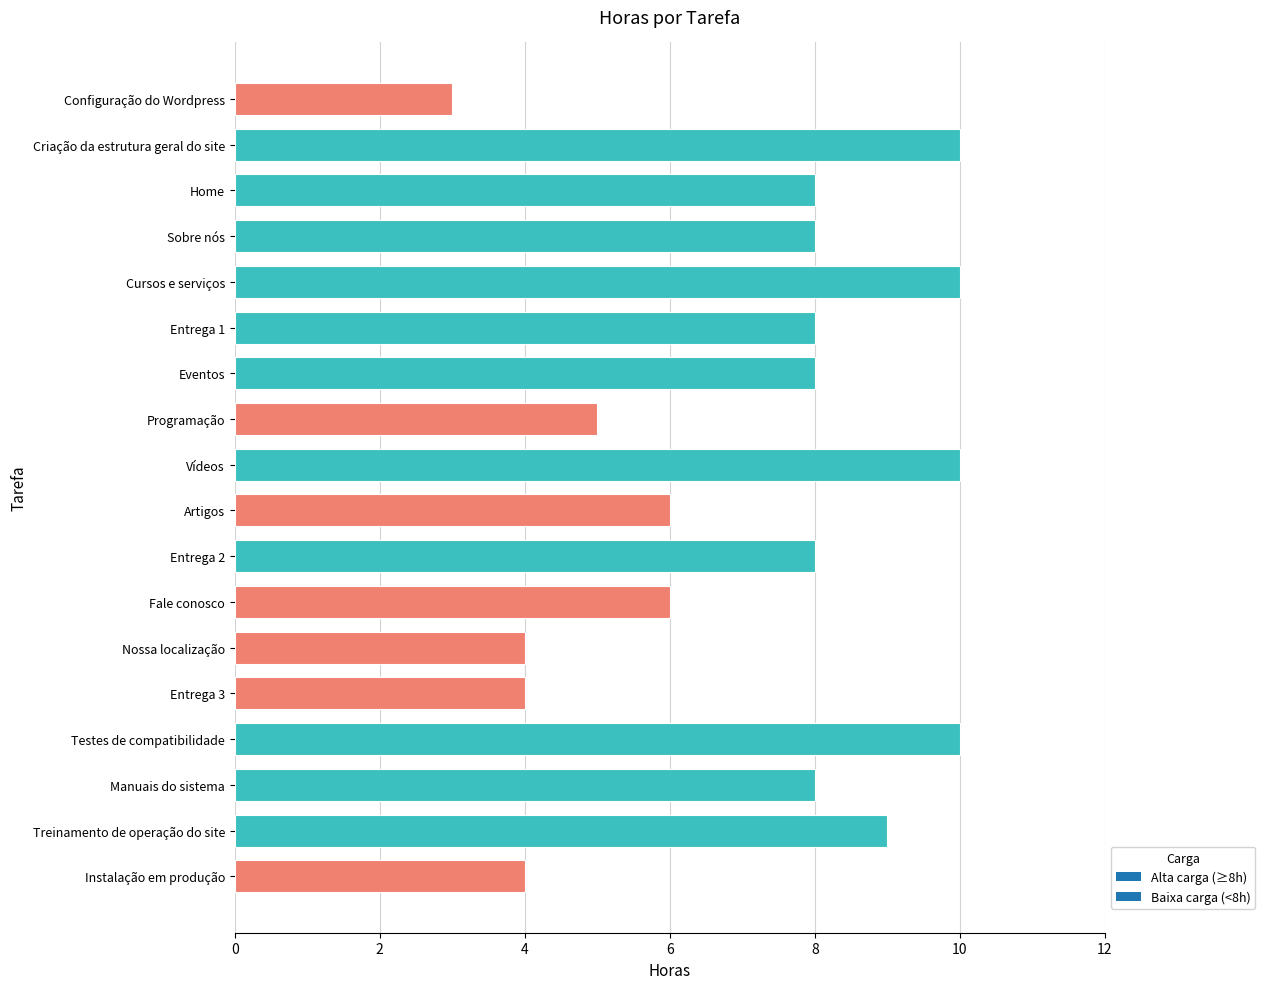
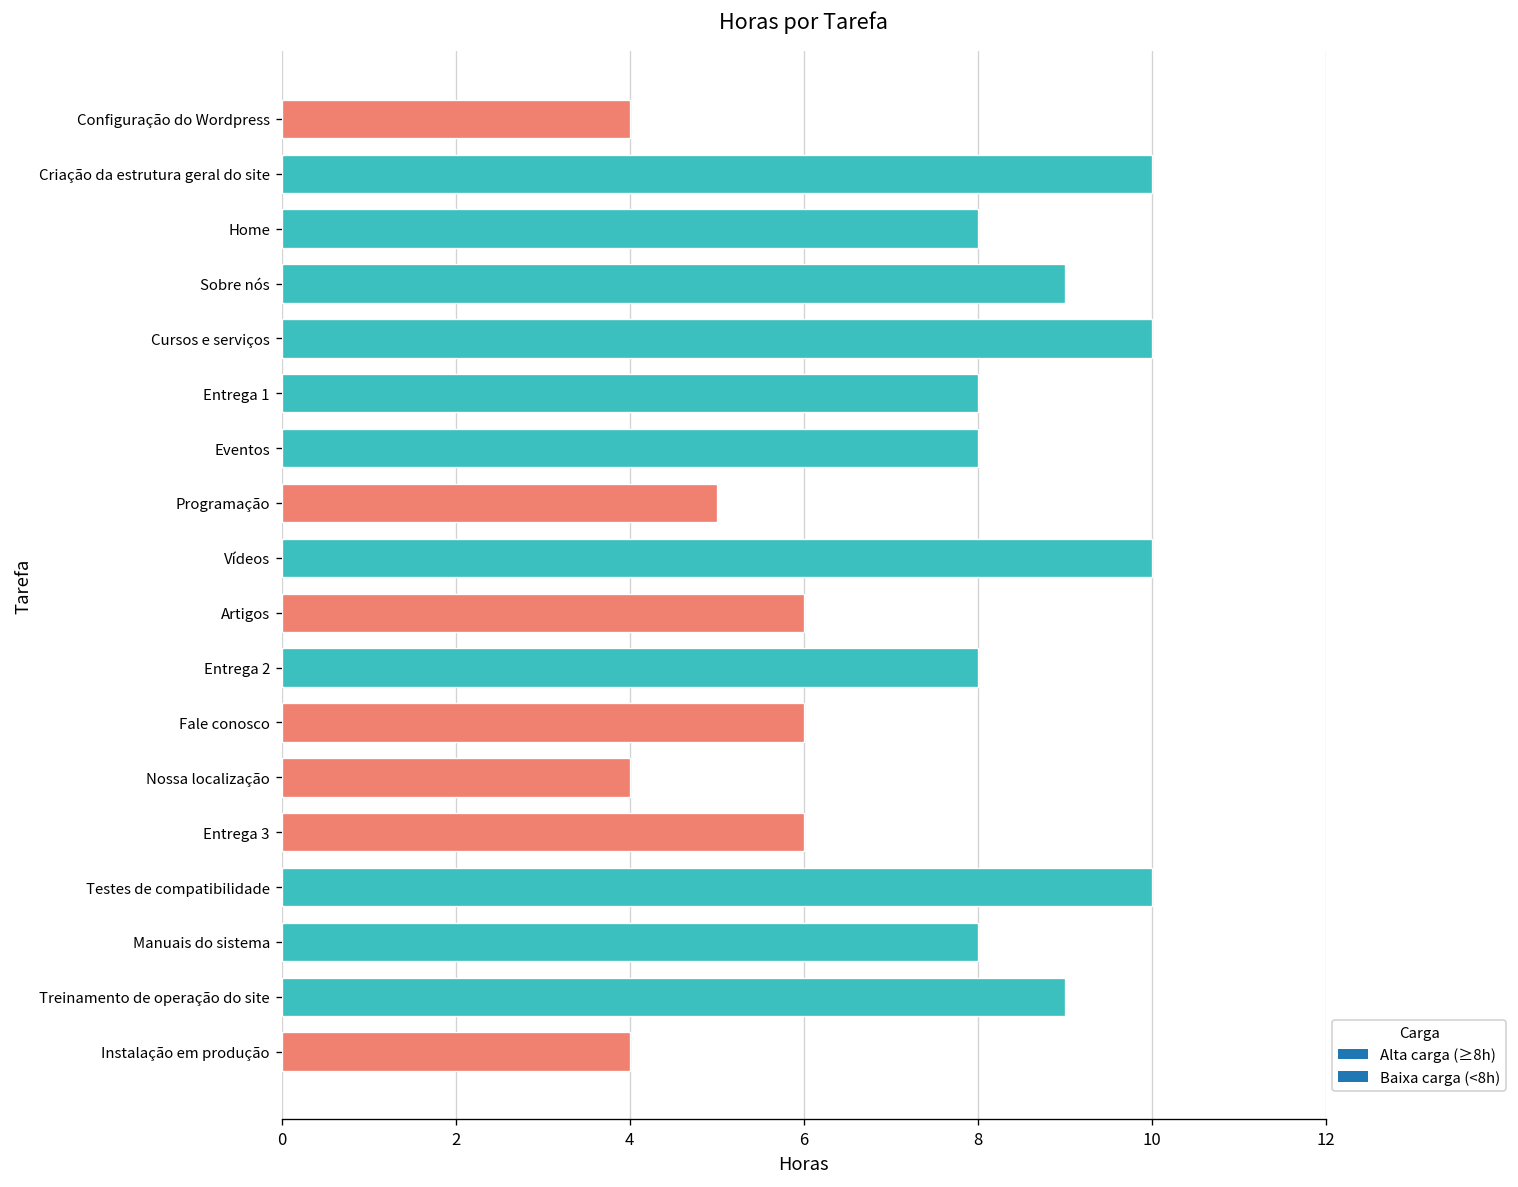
Configuração do Wordpress: 3 -> 4
Sobre nós: 8 -> 9
Entrega 3: 4 -> 6
